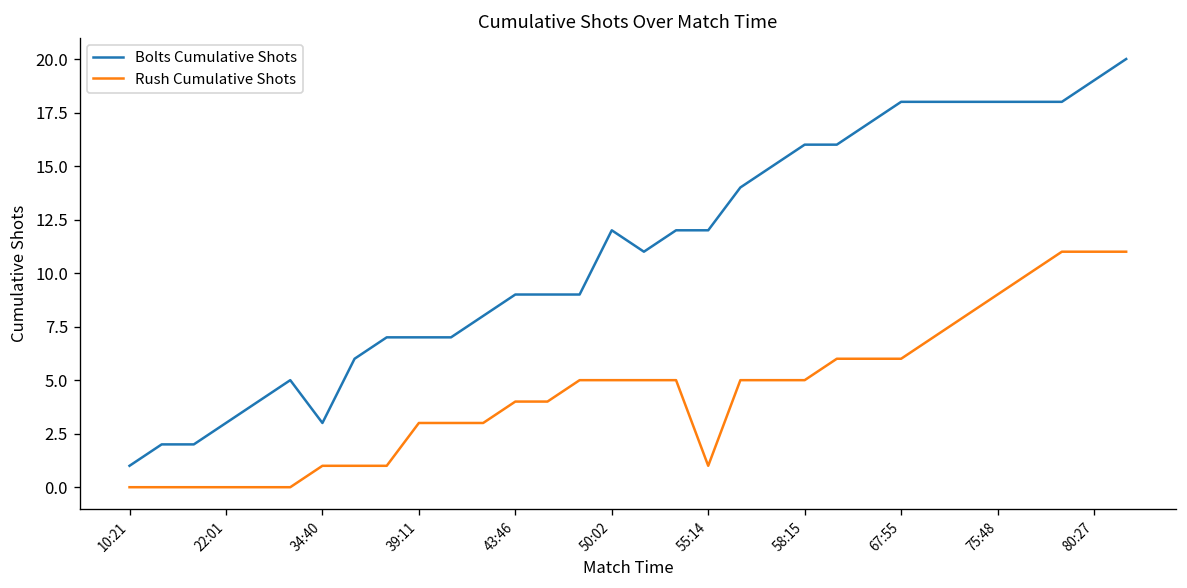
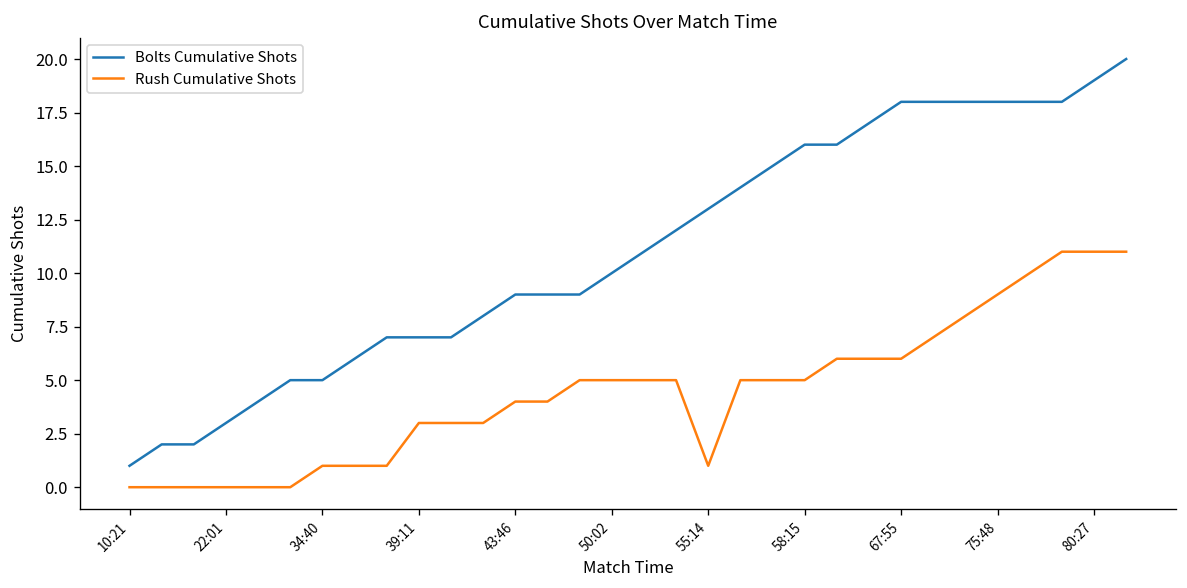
Bolts Cumulative Shots, 34:40: 3 -> 5
Bolts Cumulative Shots, 50:02: 12 -> 10
Bolts Cumulative Shots, 55:14: 12 -> 13
